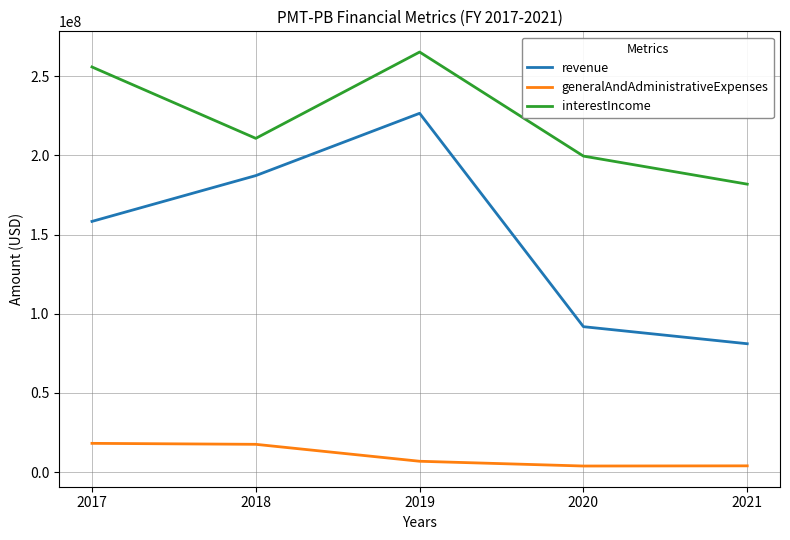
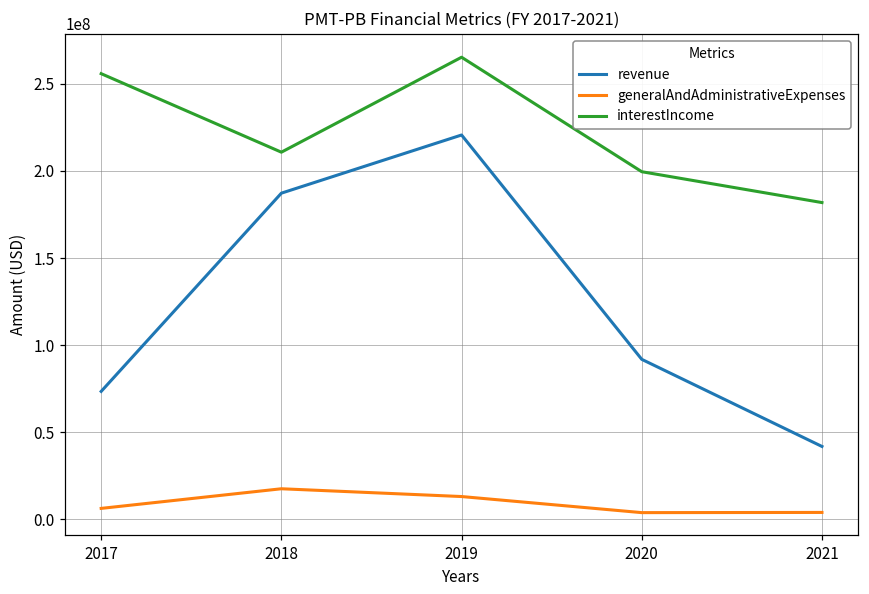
revenue, 2017: 158000000 -> 73000000
generalAndAdministrativeExpenses, 2017: 18000000 -> 6000000
revenue, 2019: 227000000 -> 221000000
generalAndAdministrativeExpenses, 2019: 7000000 -> 13000000
revenue, 2021: 81000000 -> 42000000
